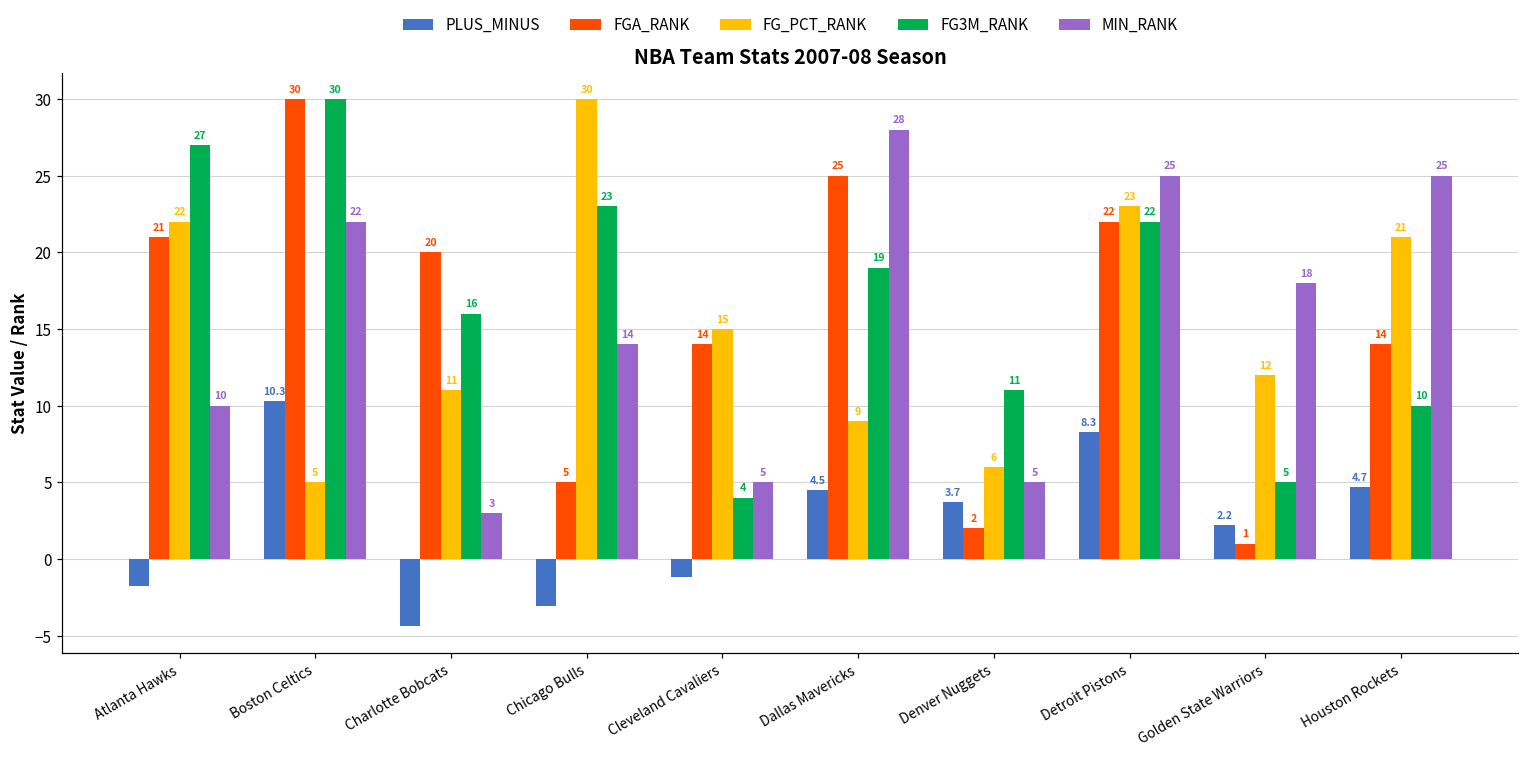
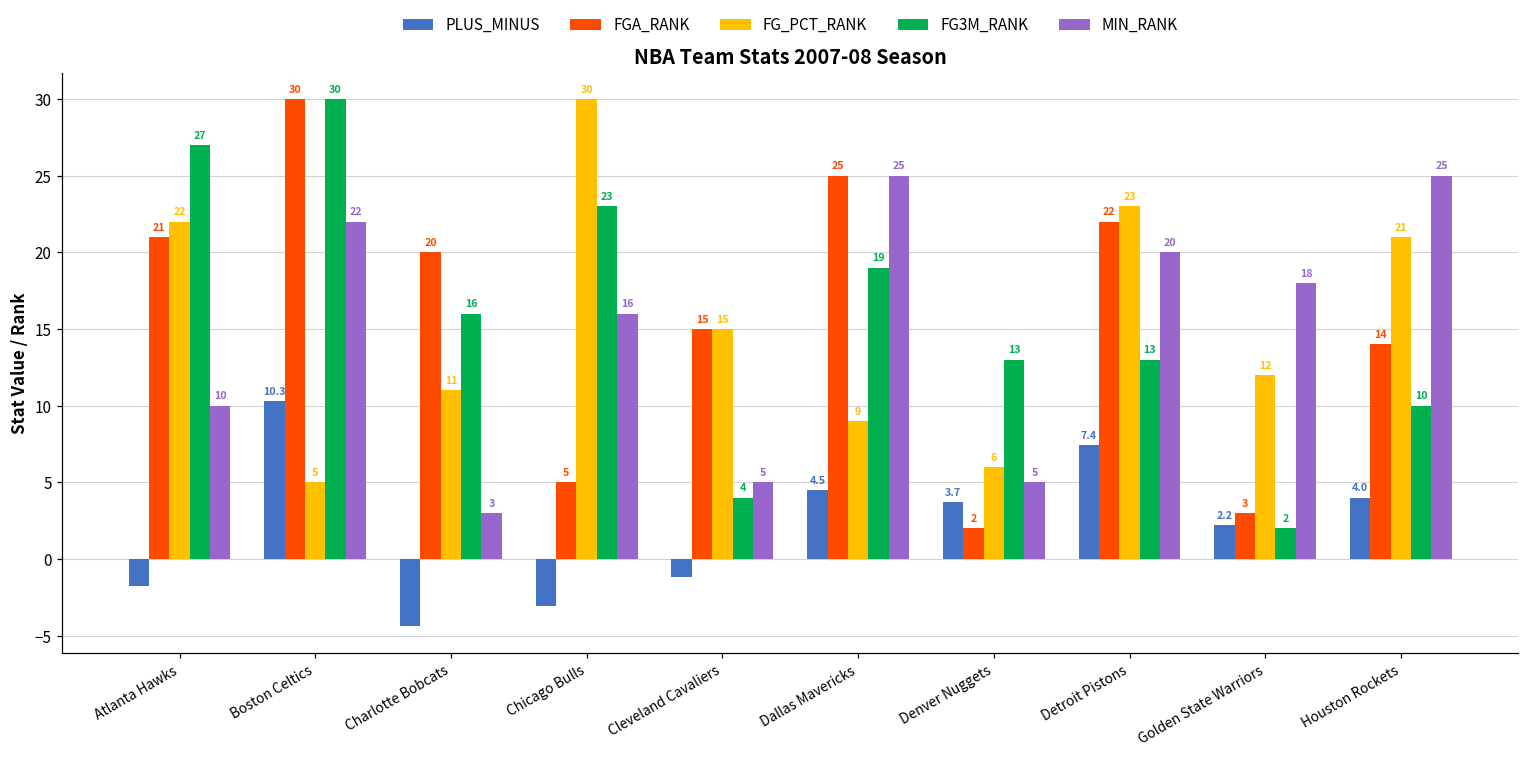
MIN_RANK, Chicago Bulls: 14 -> 16
FGA_RANK, Cleveland Cavaliers: 14 -> 15
MIN_RANK, Dallas Mavericks: 28 -> 25
FG3M_RANK, Denver Nuggets: 11 -> 13
PLUS_MINUS, Detroit Pistons: 8.3 -> 7.4
FG3M_RANK, Detroit Pistons: 22 -> 13
MIN_RANK, Detroit Pistons: 25 -> 20
FGA_RANK, Golden State Warriors: 1 -> 3
FG3M_RANK, Golden State Warriors: 5 -> 2
PLUS_MINUS, Houston Rockets: 4.7 -> 4.0
